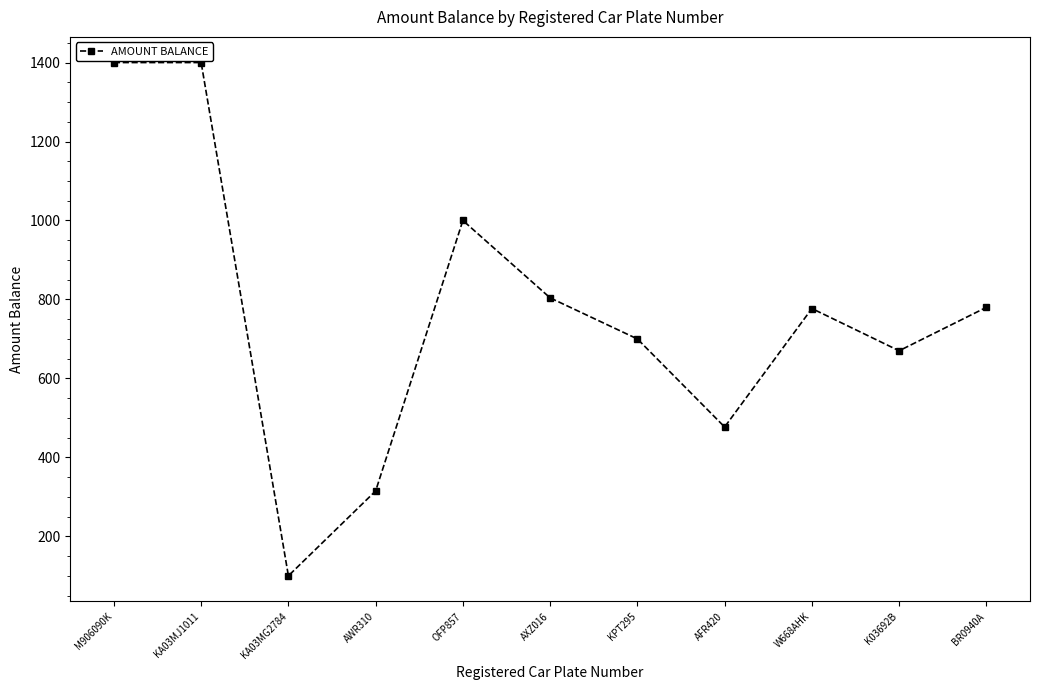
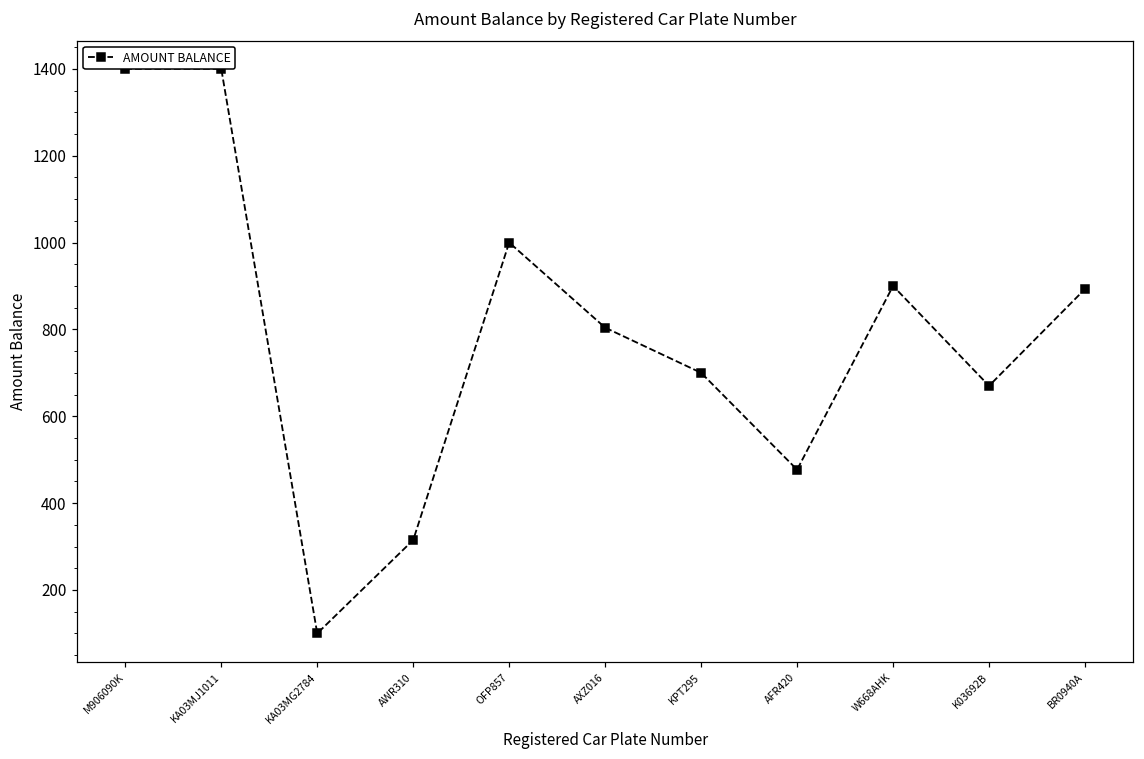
W668AHK: 780 -> 900
BR0940A: 780 -> 890
